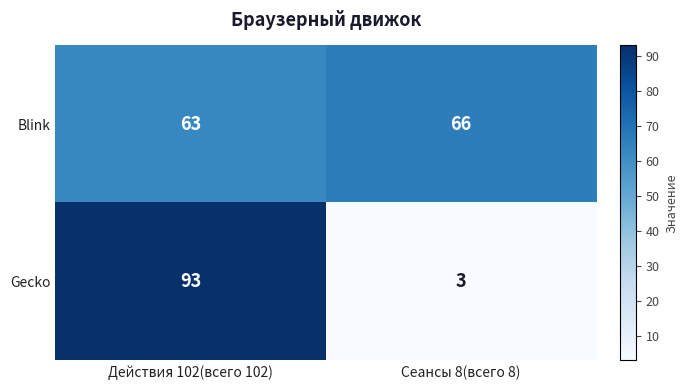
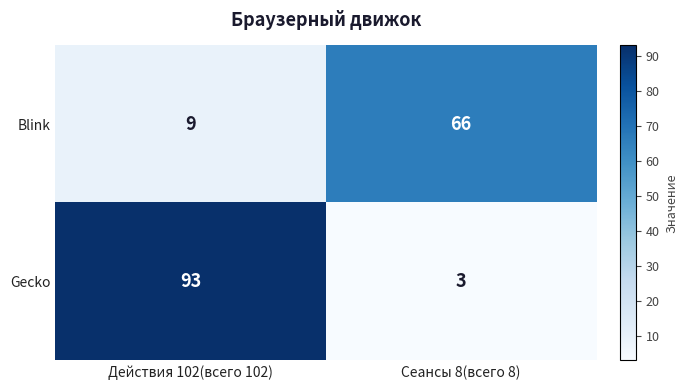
Blink, Действия 102(всего 102): 63 -> 9
